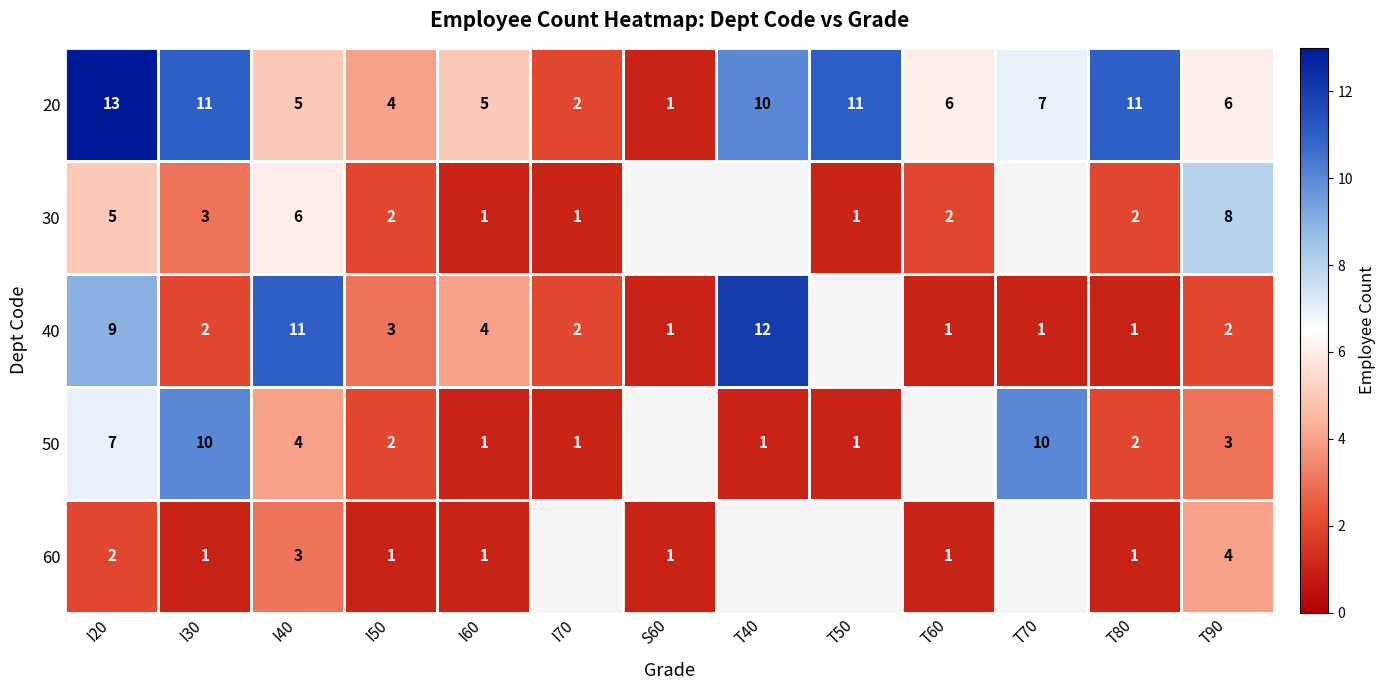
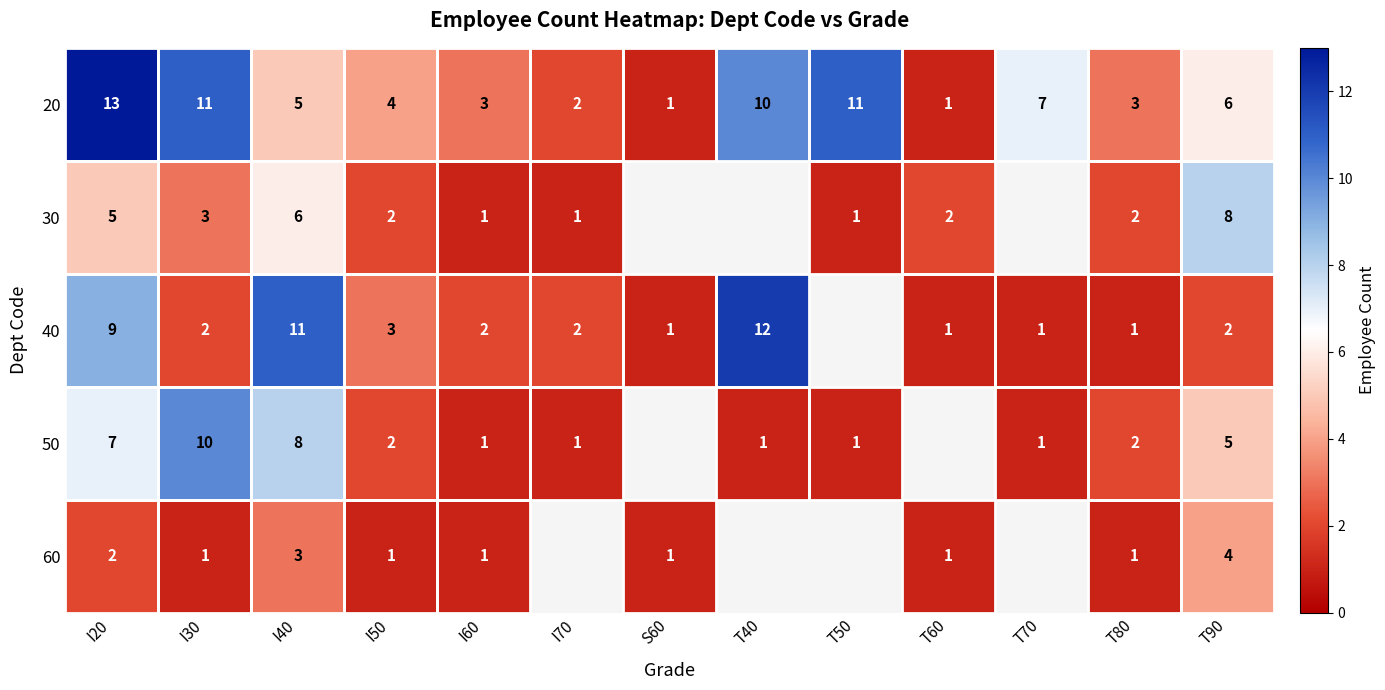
20, I60: 5 -> 3
20, T60: 6 -> 1
20, T80: 11 -> 3
40, I60: 4 -> 2
50, I40: 4 -> 8
50, T70: 10 -> 1
50, T90: 3 -> 5
